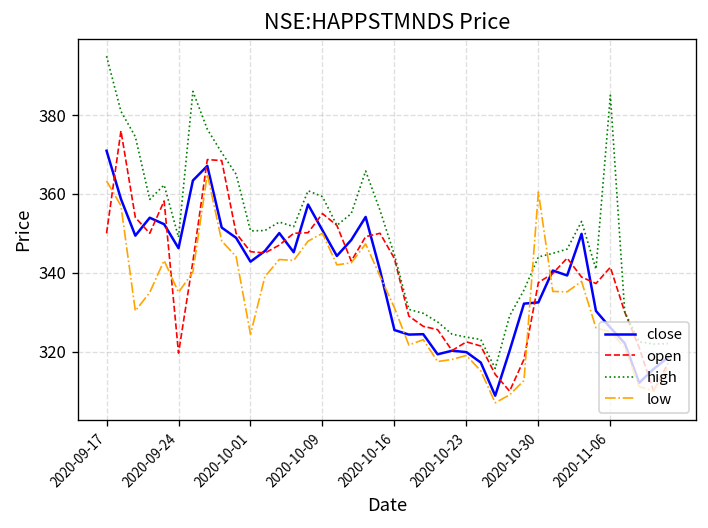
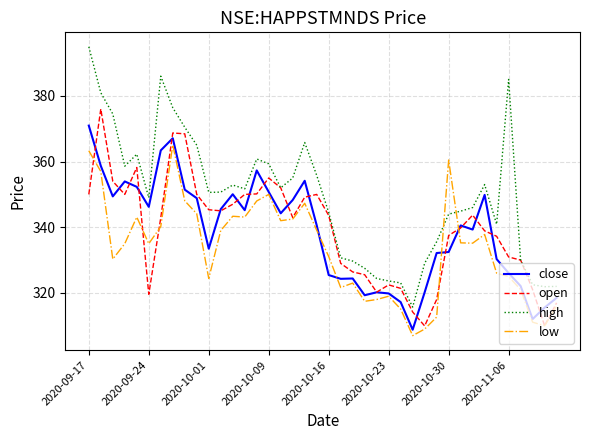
close, 2020-10-01: 343 -> 333
open, 2020-11-06: 341 -> 331
